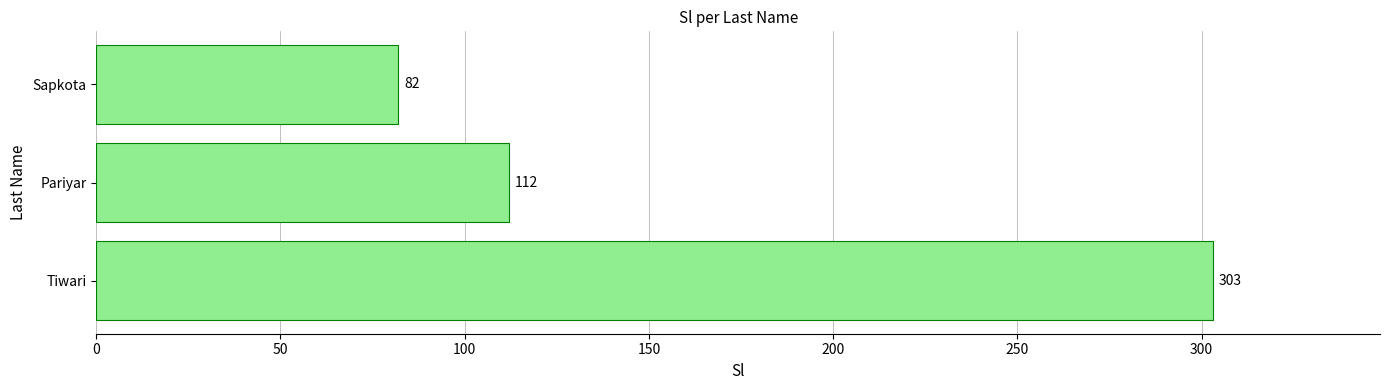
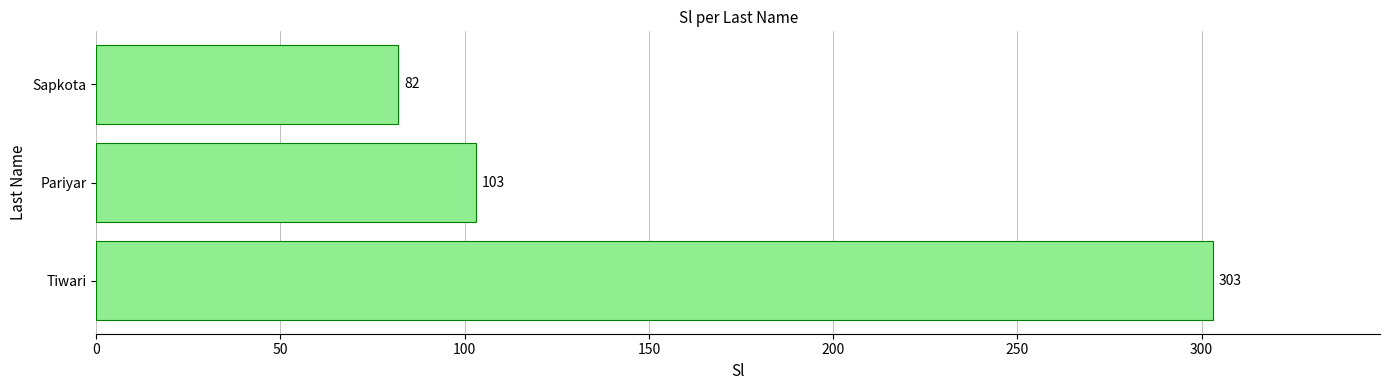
Pariyar: 112 -> 103
